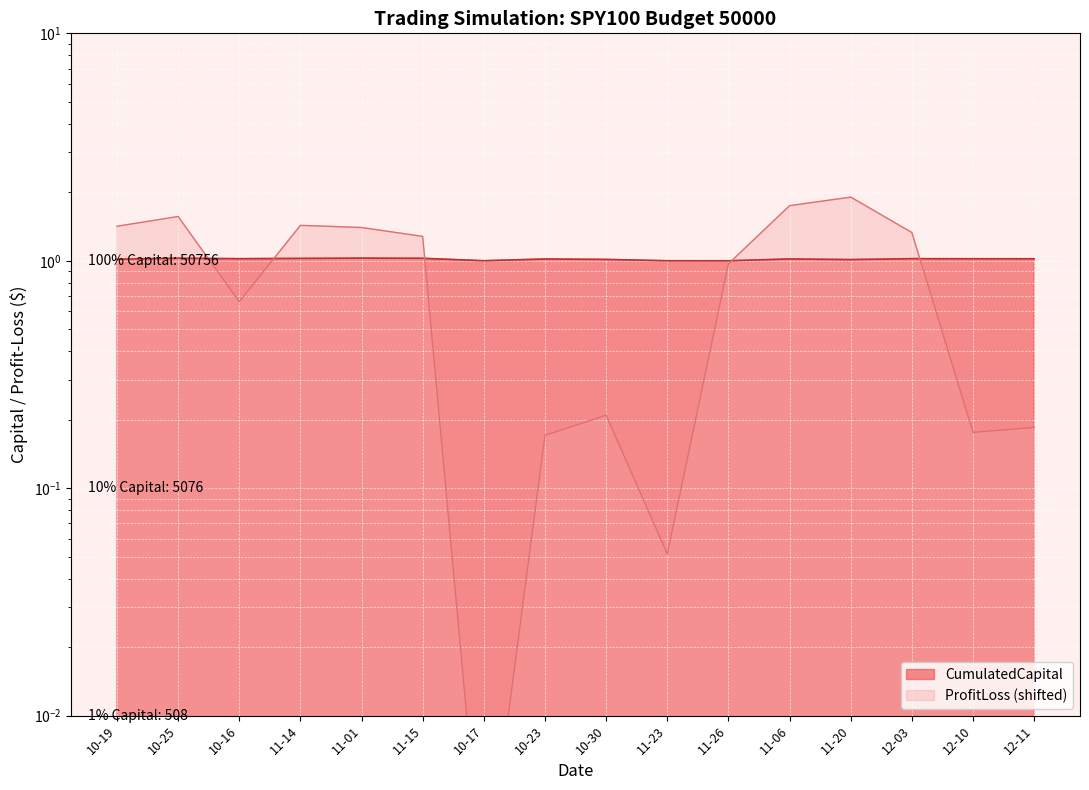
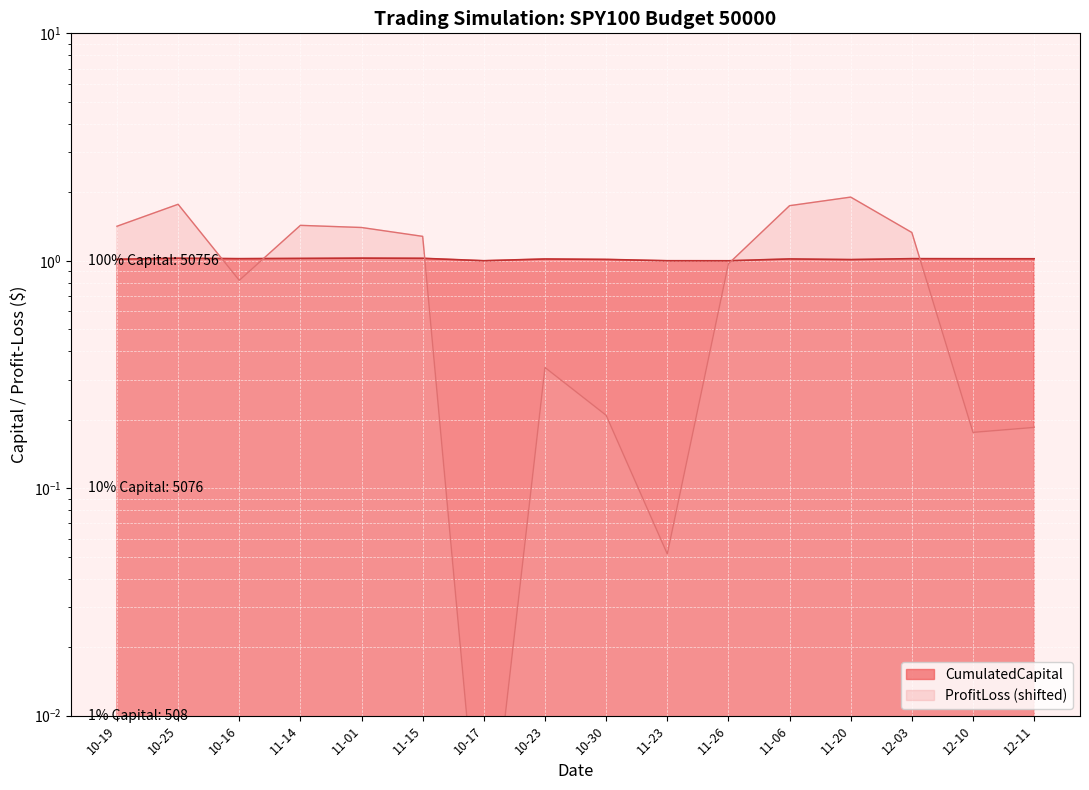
ProfitLoss (shifted), 10-25: 1.6 -> 1.8
ProfitLoss (shifted), 10-16: 0.66 -> 0.82
ProfitLoss (shifted), 10-23: 0.17 -> 0.34
